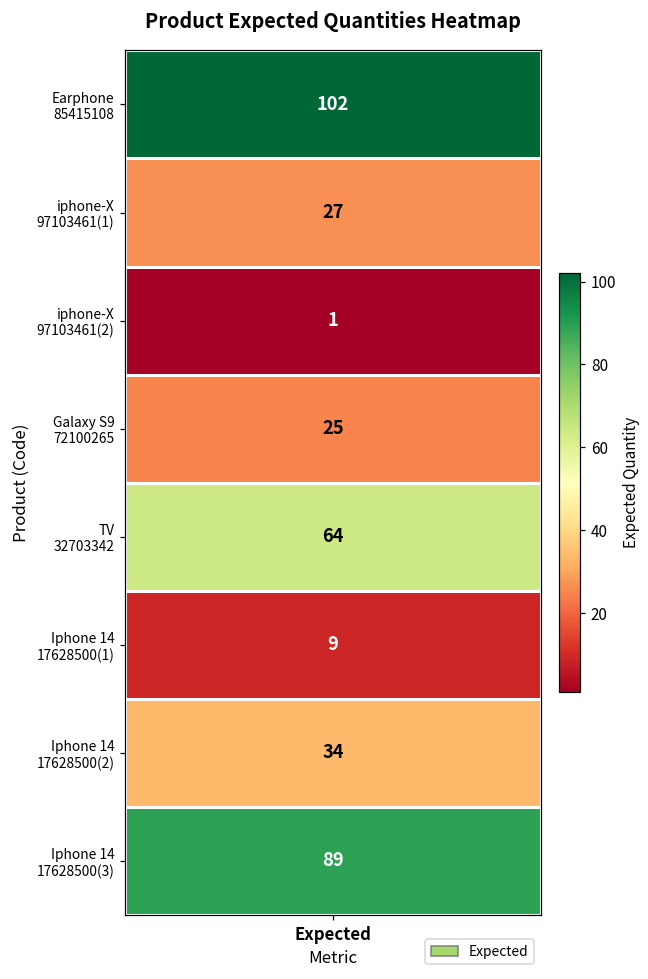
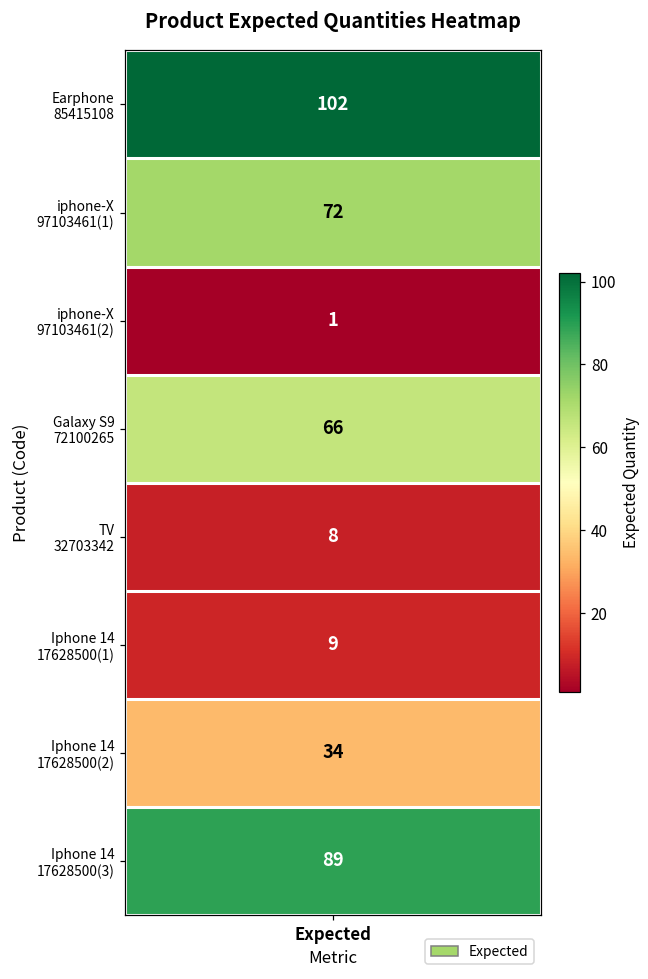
iphone-X 97103461(1), Expected: 27 -> 72
Galaxy S9 72100265, Expected: 25 -> 66
TV 32703342, Expected: 64 -> 8
